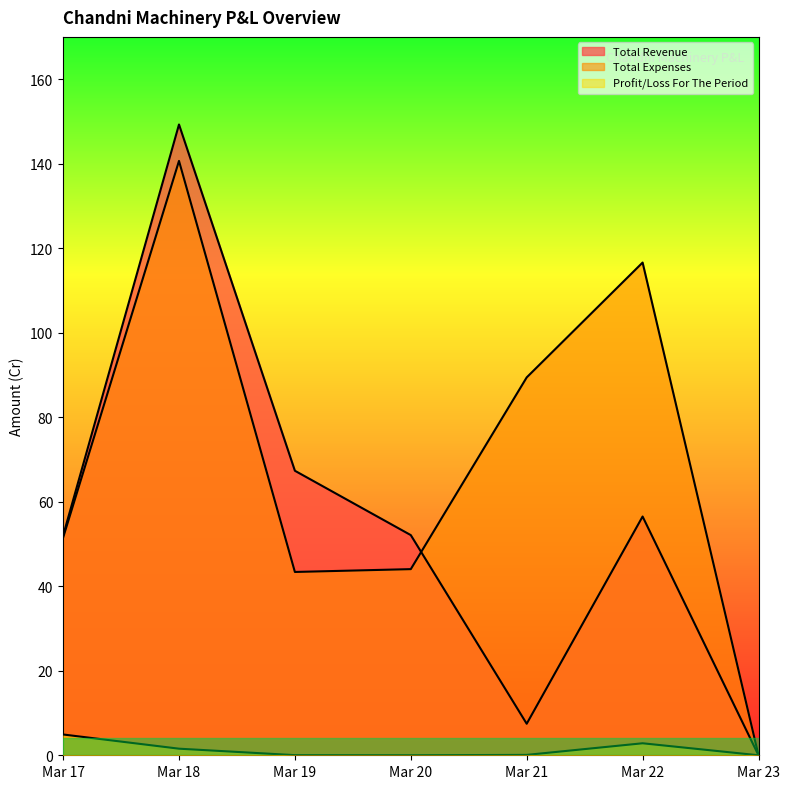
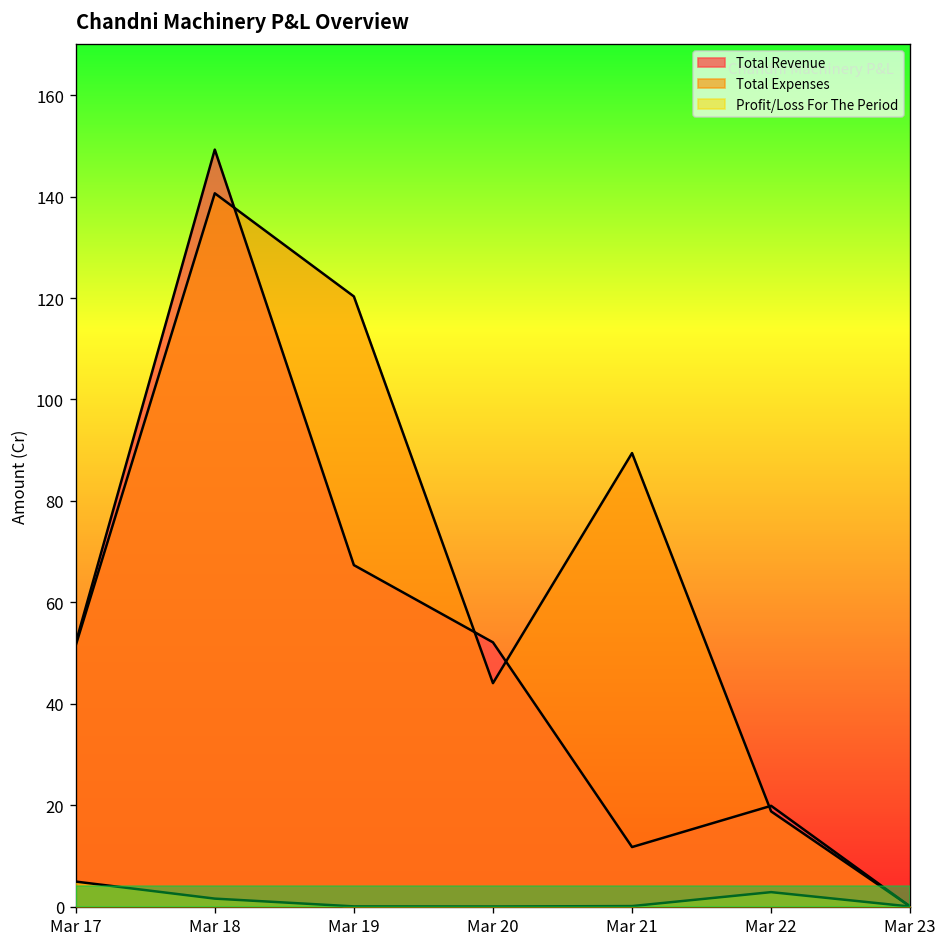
Total Expenses, Mar 19: 43 -> 120
Total Revenue, Mar 21: 7 -> 12
Total Revenue, Mar 22: 57 -> 20
Total Expenses, Mar 22: 117 -> 19
